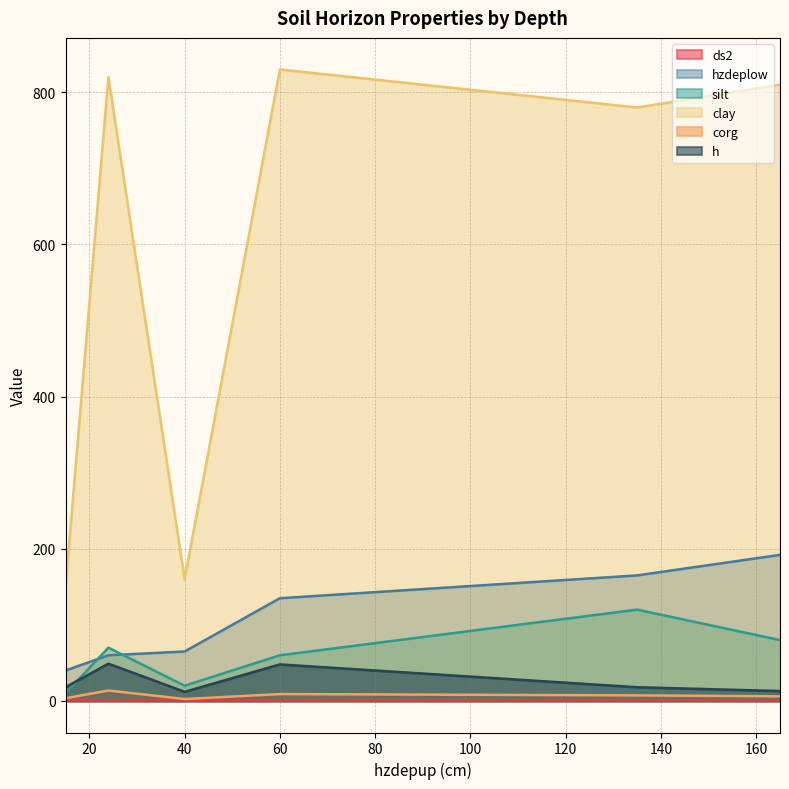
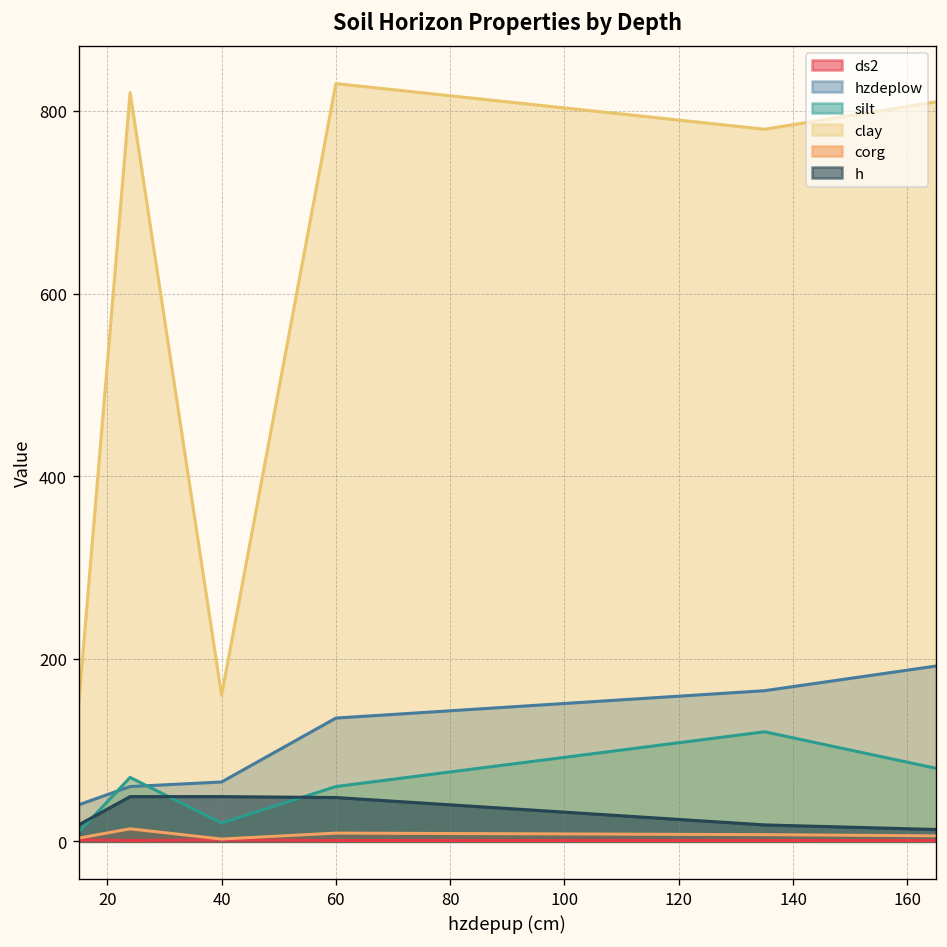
h, 40: 10 -> 50
